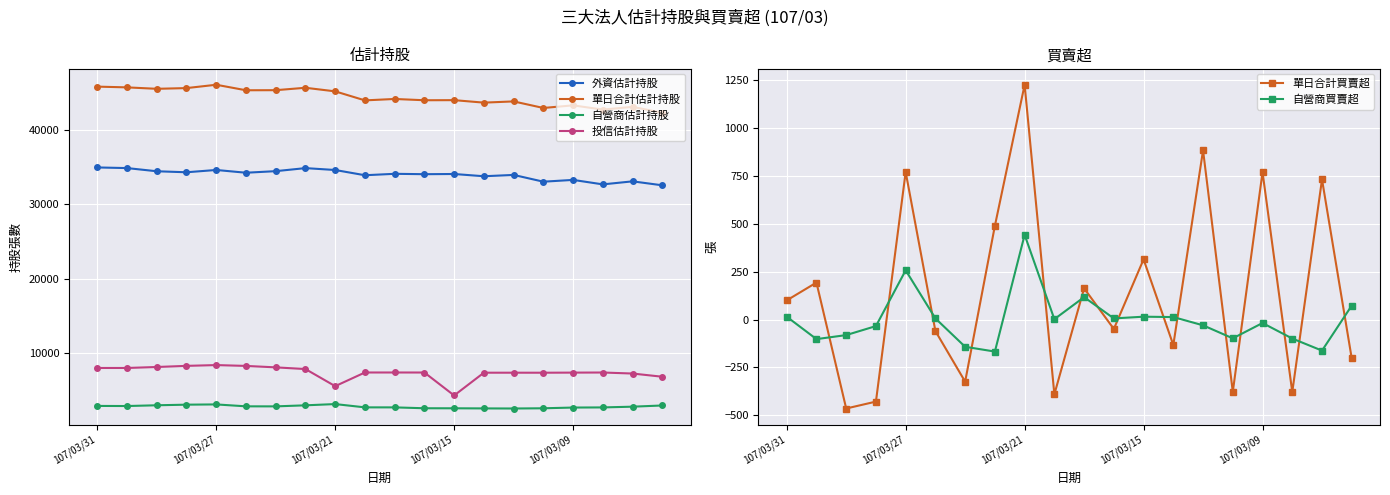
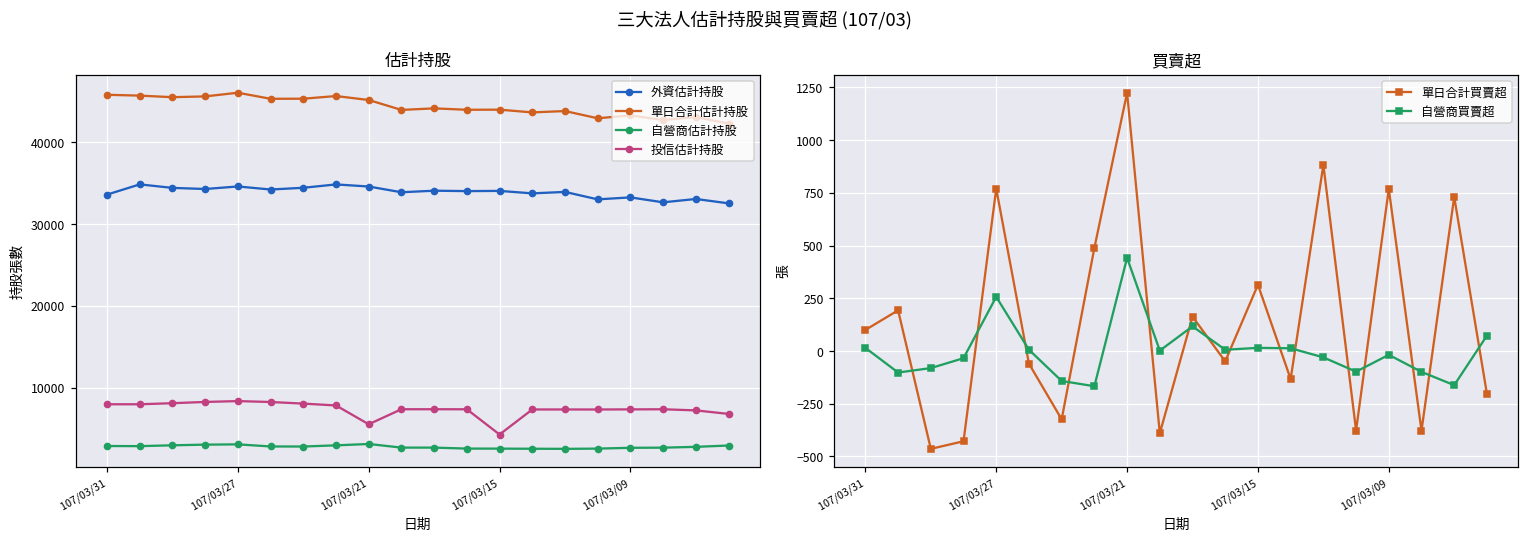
估計持股, 外資估計持股, 107/03/31: 35000 -> 34000
